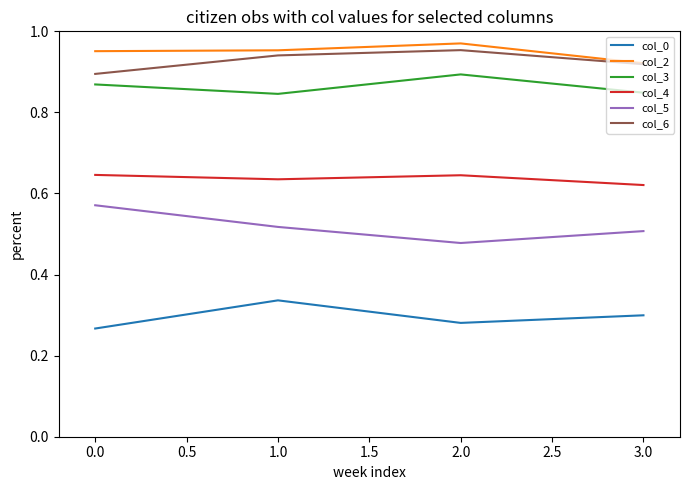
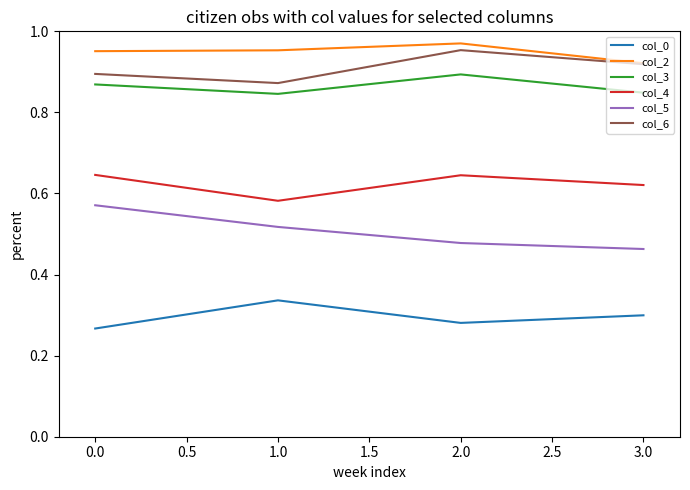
col_4, 1.0: 0.64 -> 0.58
col_6, 1.0: 0.94 -> 0.87
col_5, 3.0: 0.51 -> 0.46
